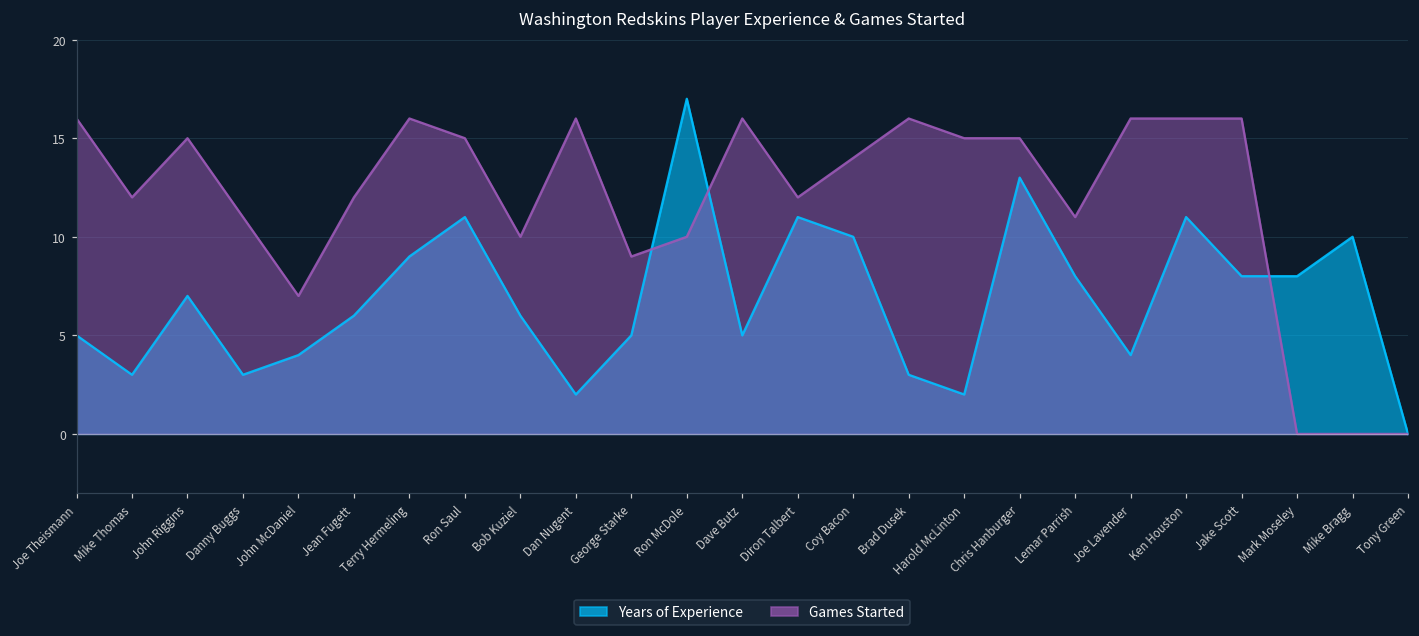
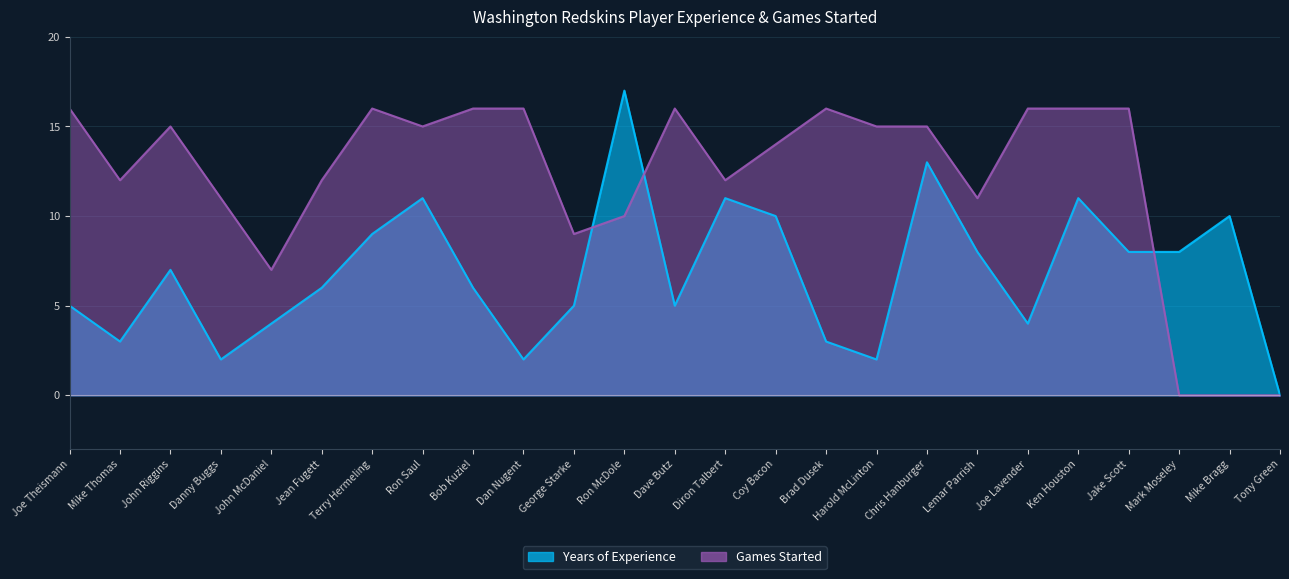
Years of Experience, Danny Buggs: 3 -> 2
Games Started, Bob Kuziel: 10 -> 16
